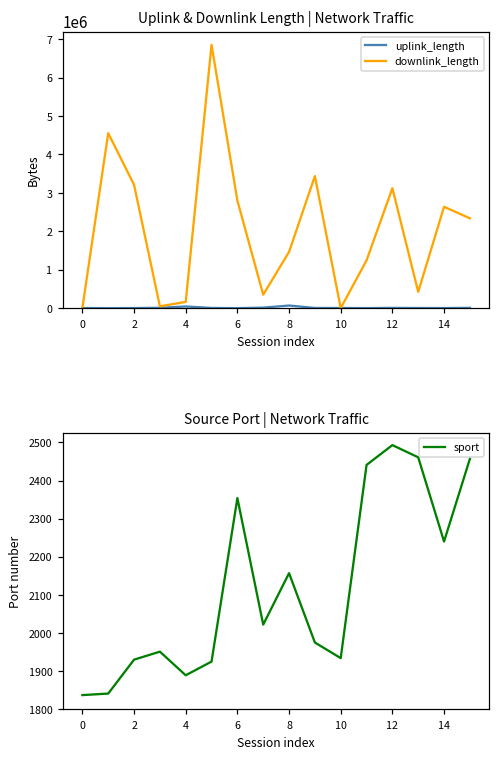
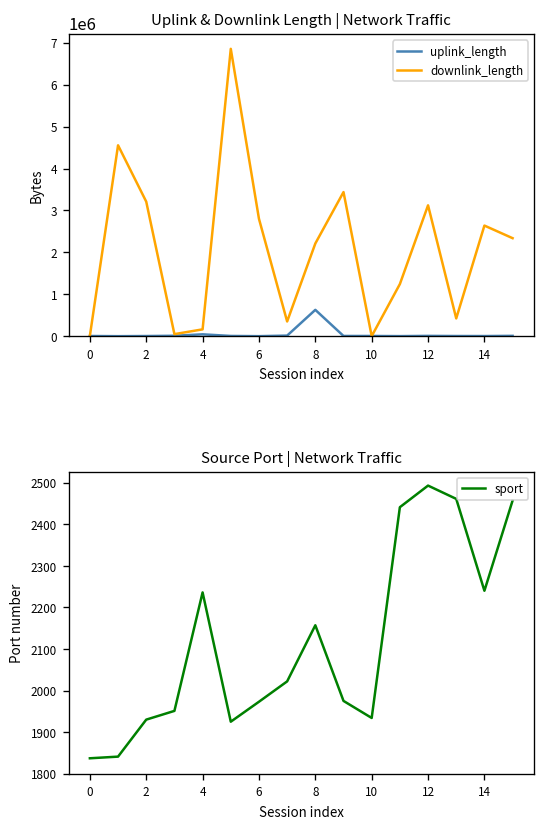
Uplink & Downlink Length | Network Traffic, uplink_length, 8: 100000 -> 600000
Uplink & Downlink Length | Network Traffic, downlink_length, 8: 1500000 -> 2200000
Source Port | Network Traffic, 4: 1890 -> 2240
Source Port | Network Traffic, 6: 2350 -> 1970
